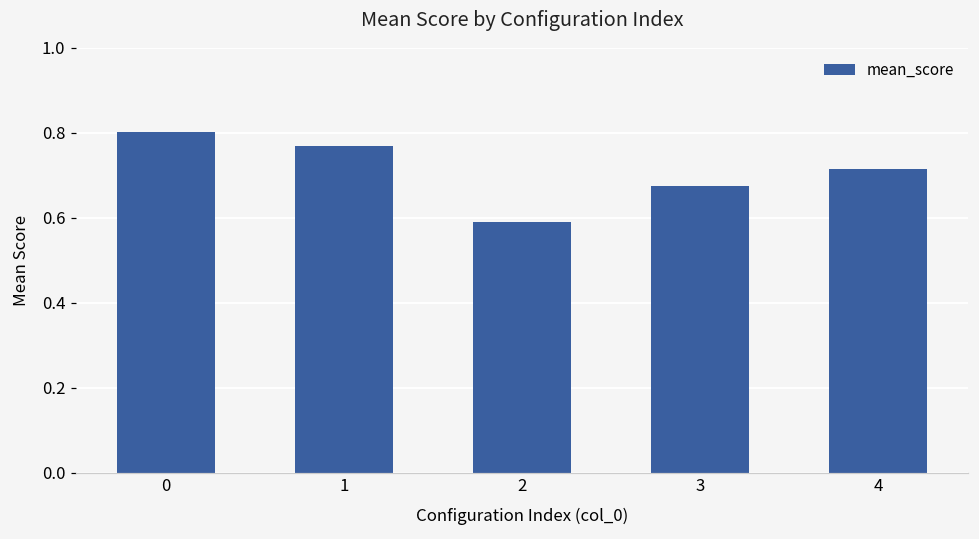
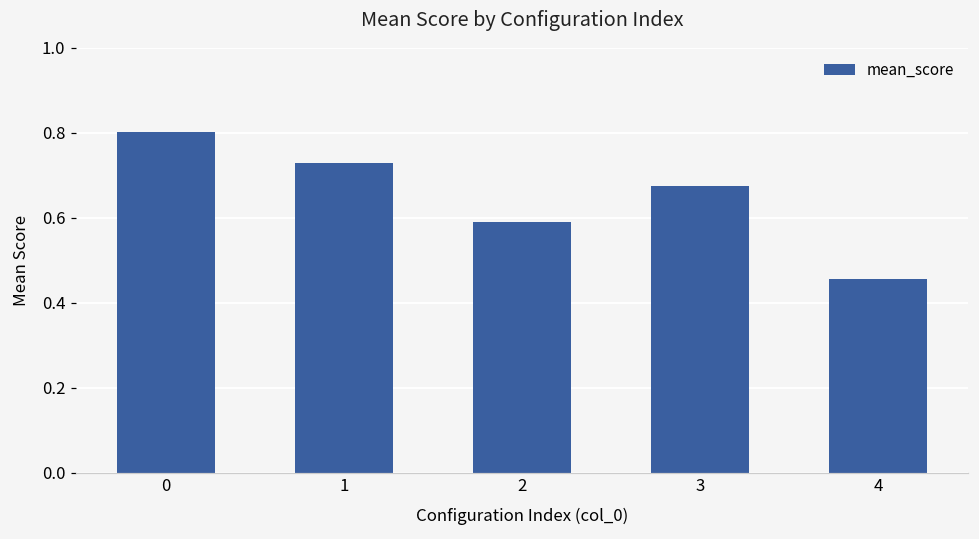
1: 0.77 -> 0.73
4: 0.72 -> 0.46
